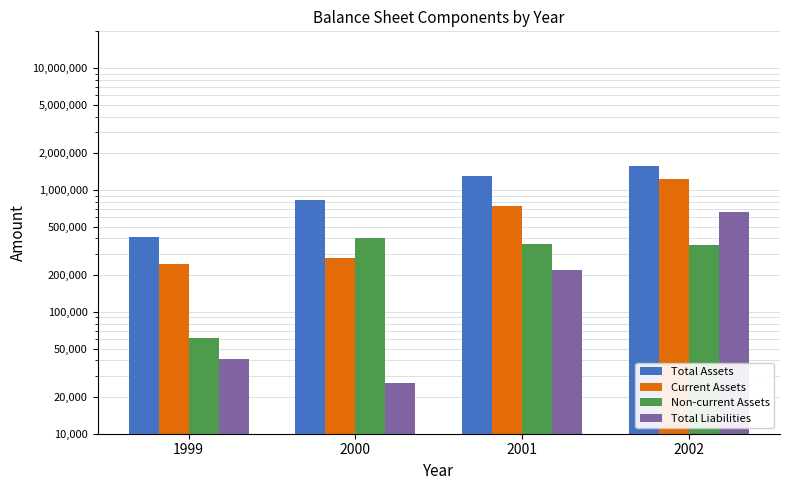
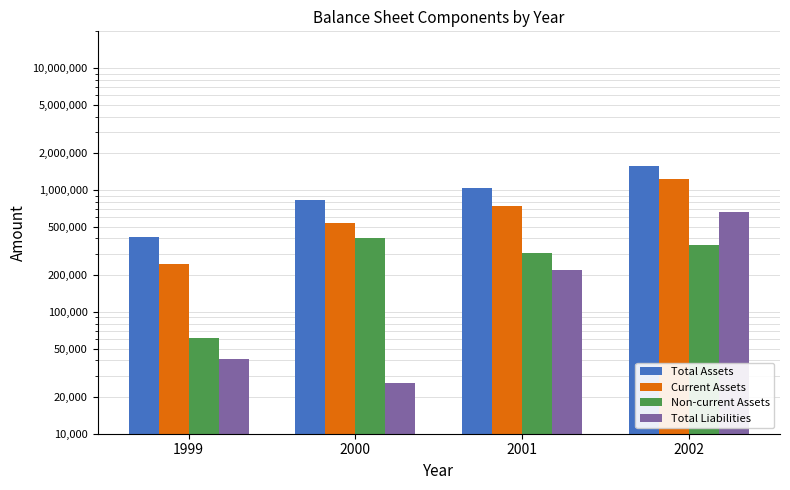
Current Assets, 2000: 280,000 -> 500,000
Total Assets, 2001: 1,300,000 -> 1,000,000
Non-current Assets, 2001: 360,000 -> 300,000
